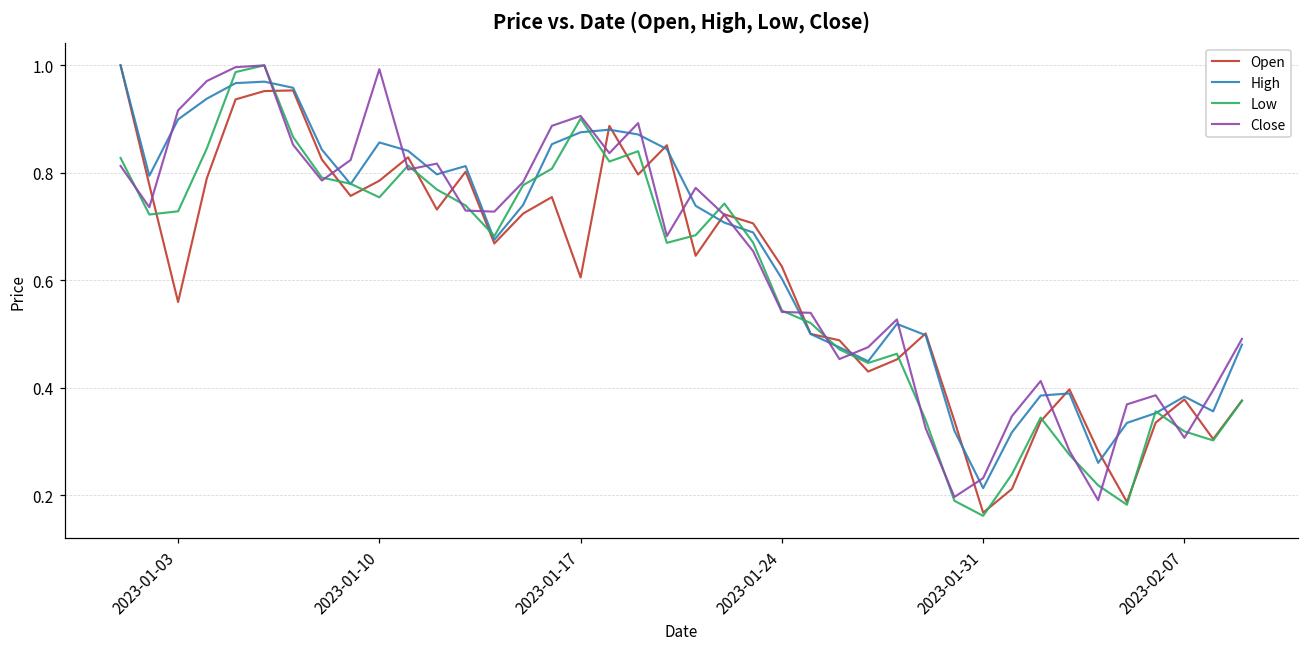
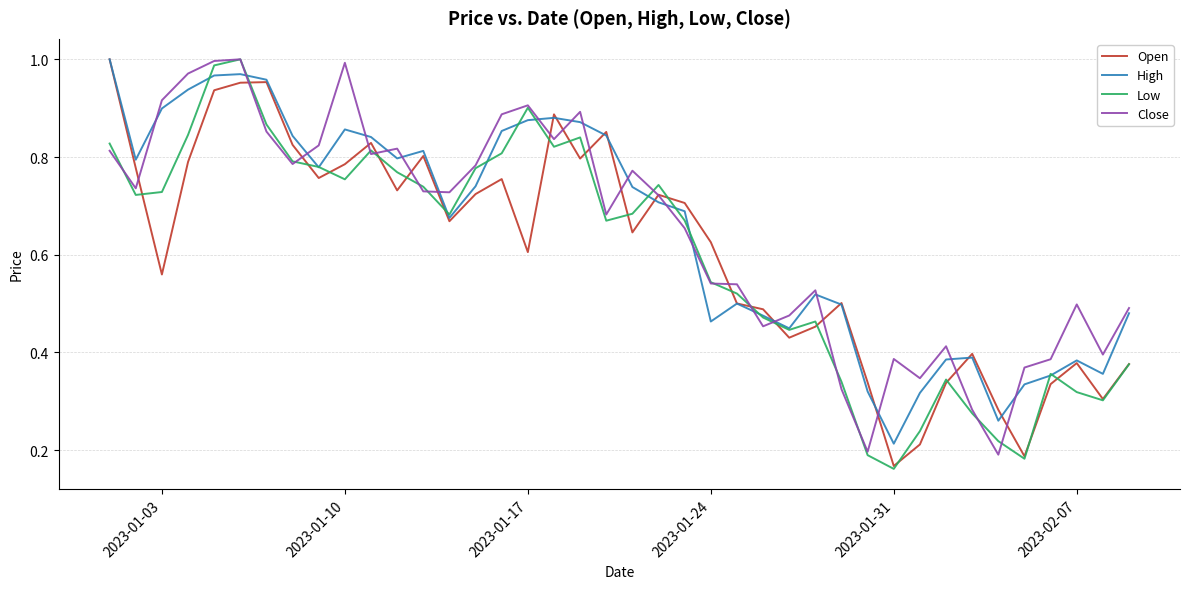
High, 2023-01-24: 0.60 -> 0.46
Close, 2023-01-31: 0.23 -> 0.39
Close, 2023-02-07: 0.31 -> 0.50
